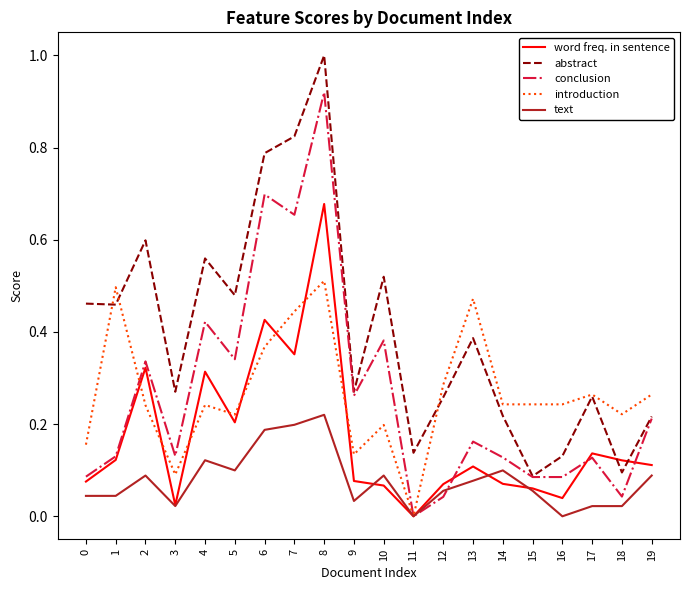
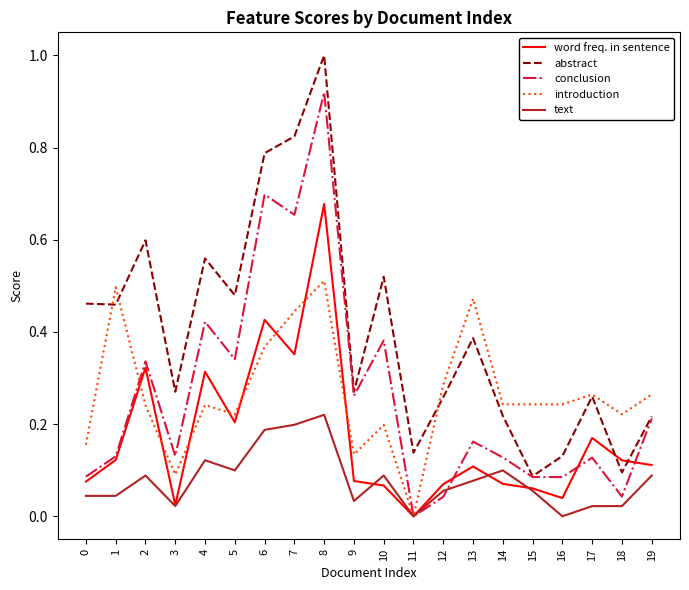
word freq. in sentence, 17: 0.14 -> 0.17
